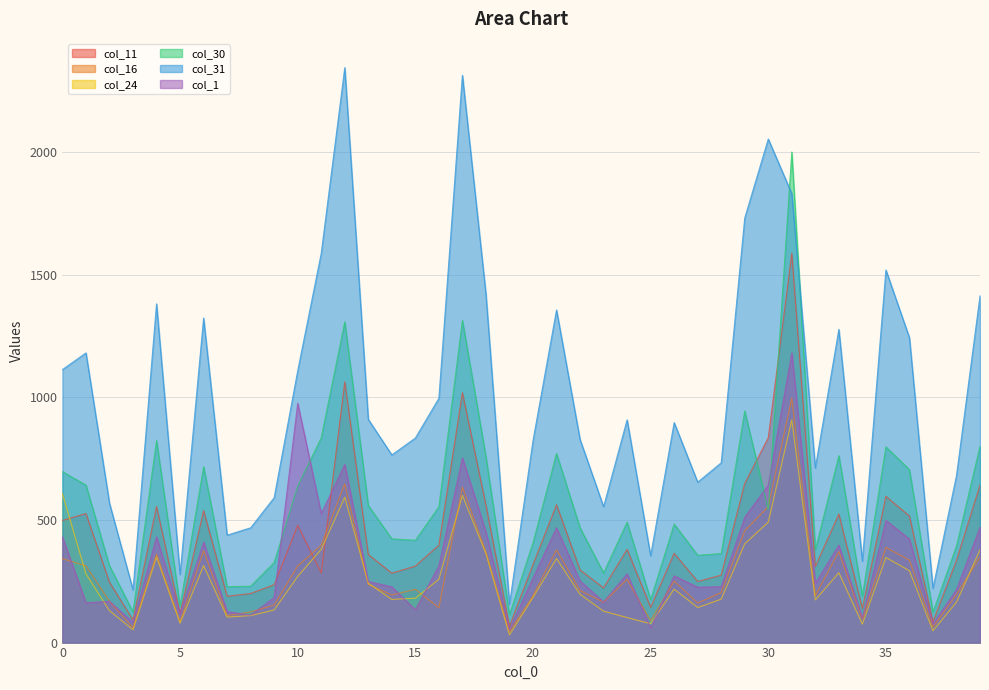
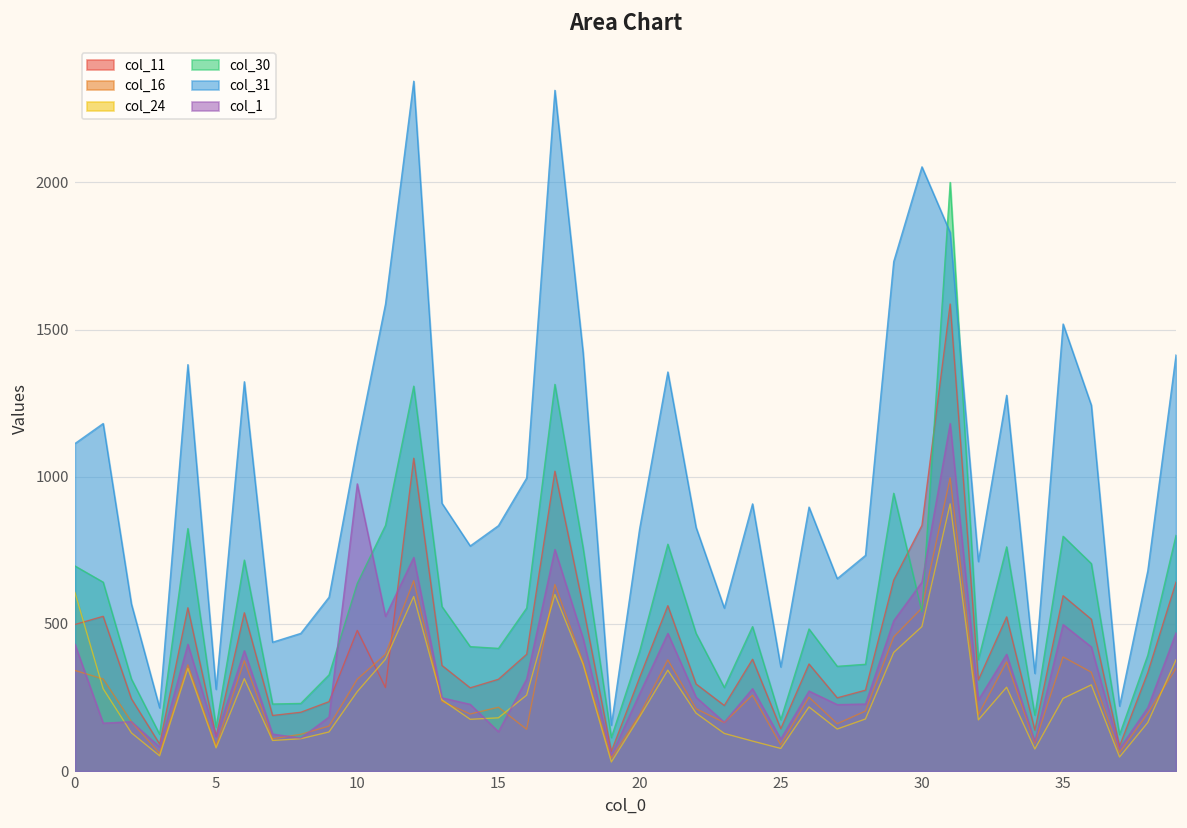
col_1, 25: 60 -> 110
col_24, 35: 350 -> 250
